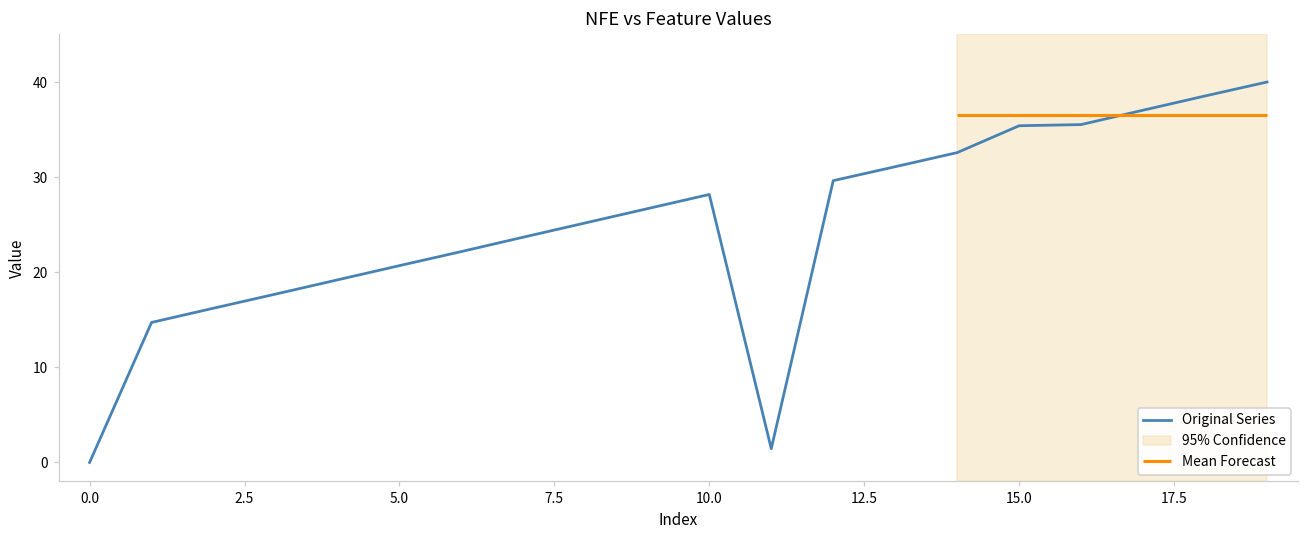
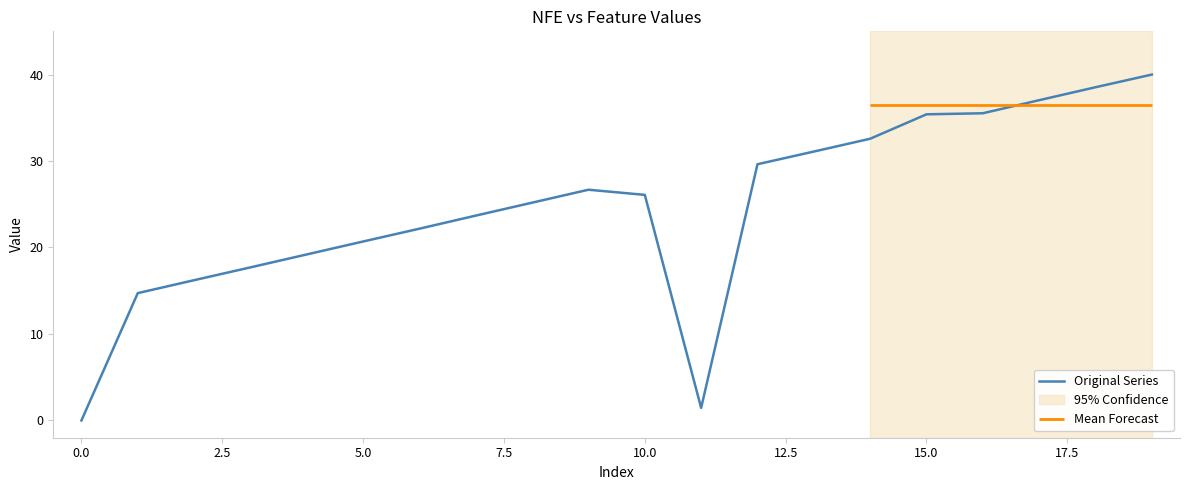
10.0: 28 -> 26
